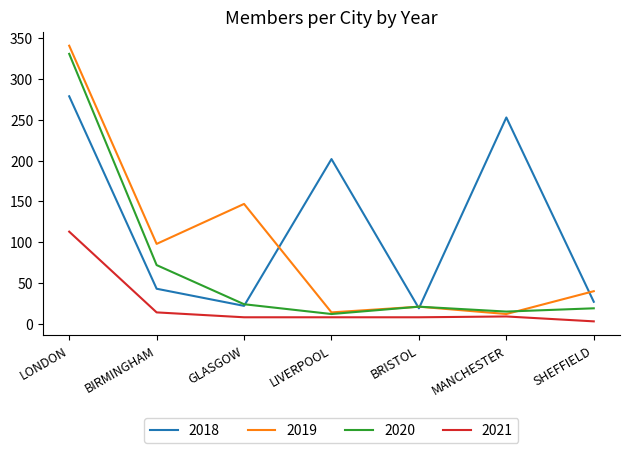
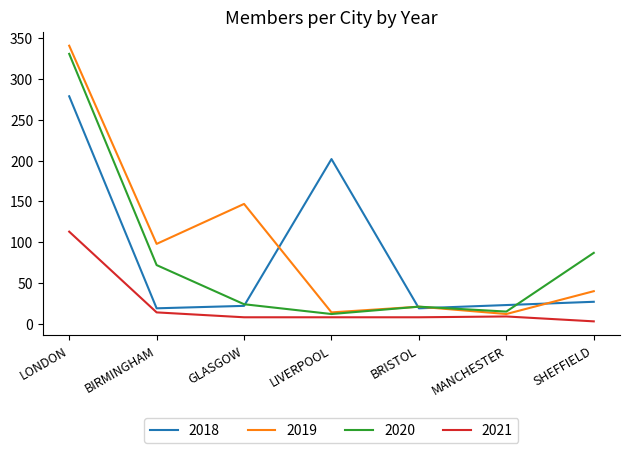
2018, BIRMINGHAM: 40 -> 20
2018, MANCHESTER: 250 -> 20
2020, SHEFFIELD: 20 -> 90
